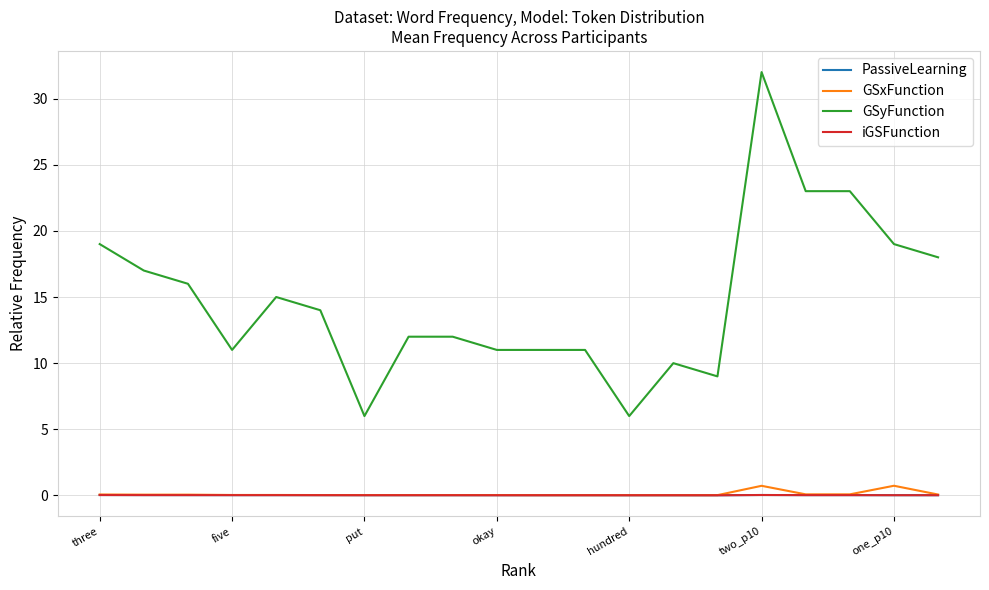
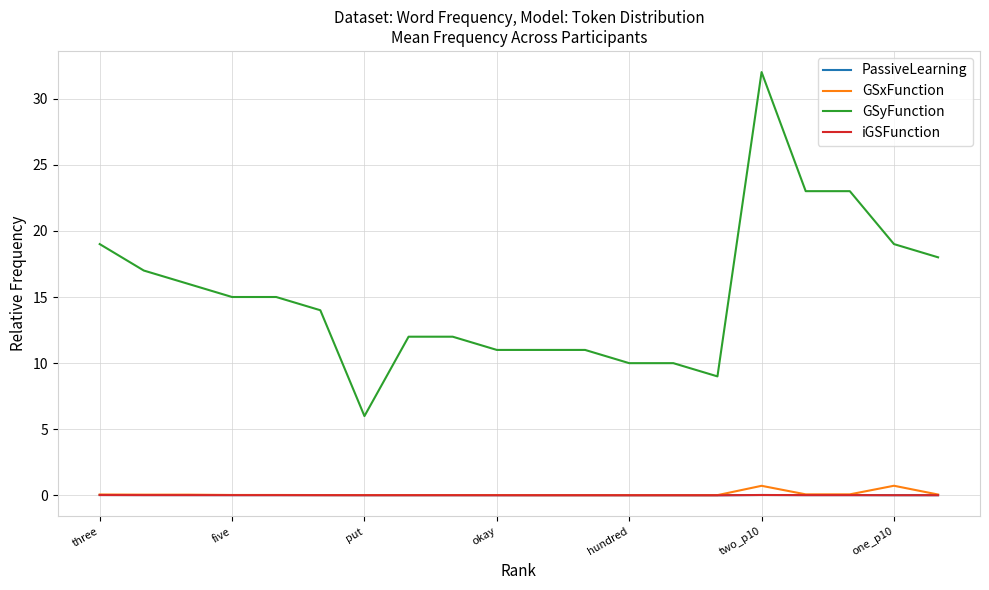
GSyFunction, five: 11 -> 15
GSyFunction, hundred: 6 -> 10
